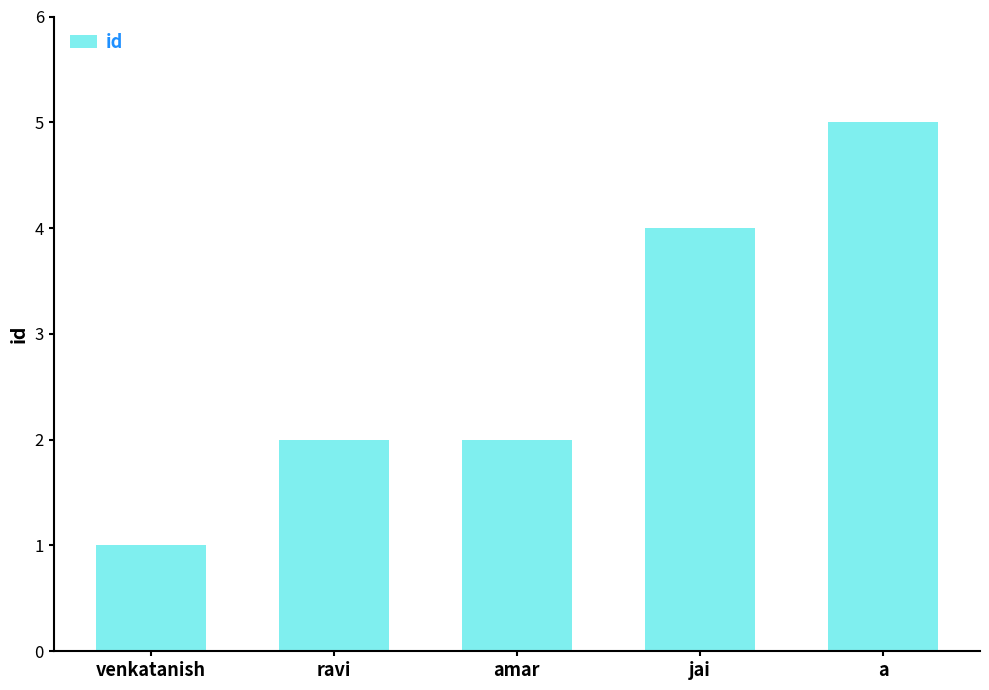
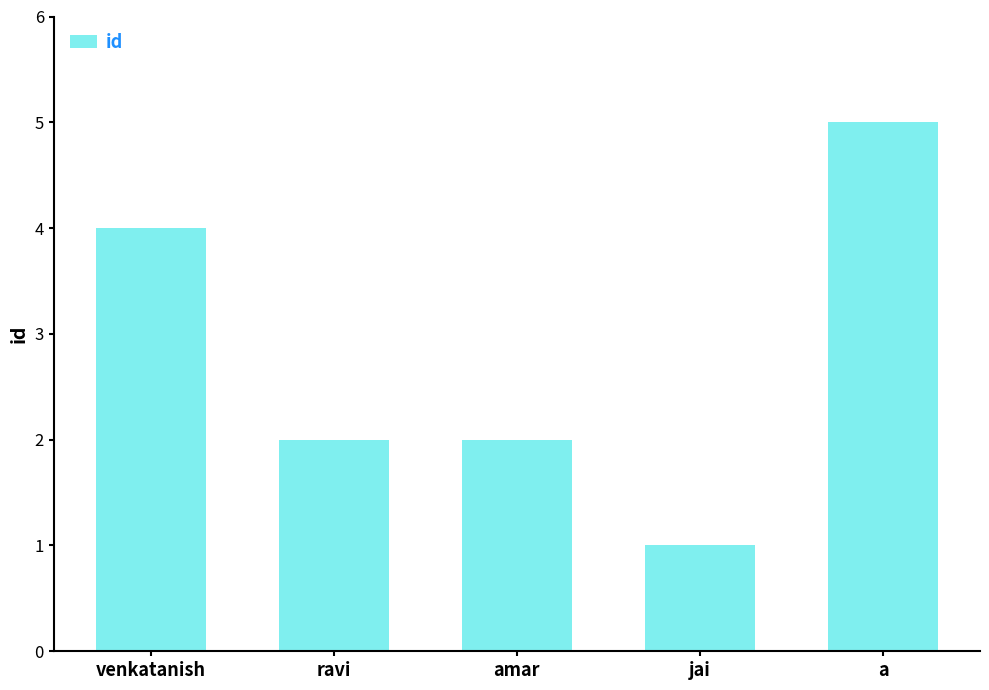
venkatanish: 1 -> 4
jai: 4 -> 1
